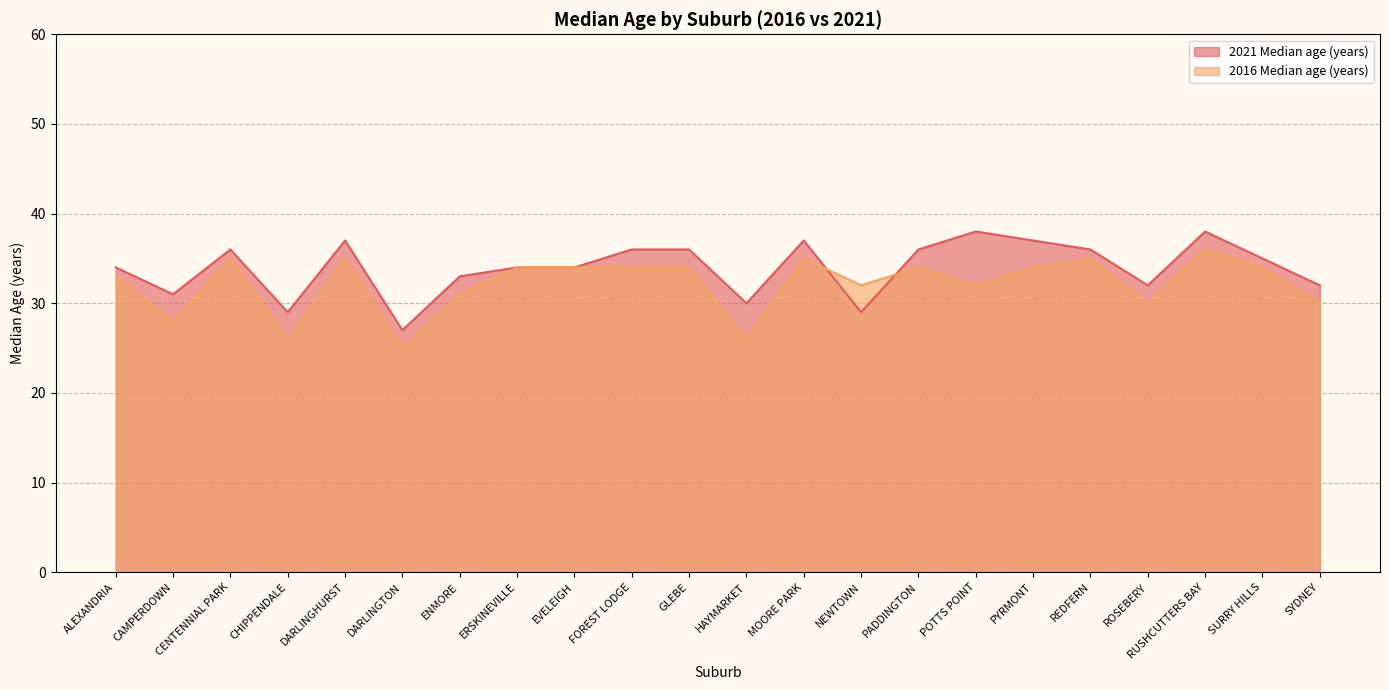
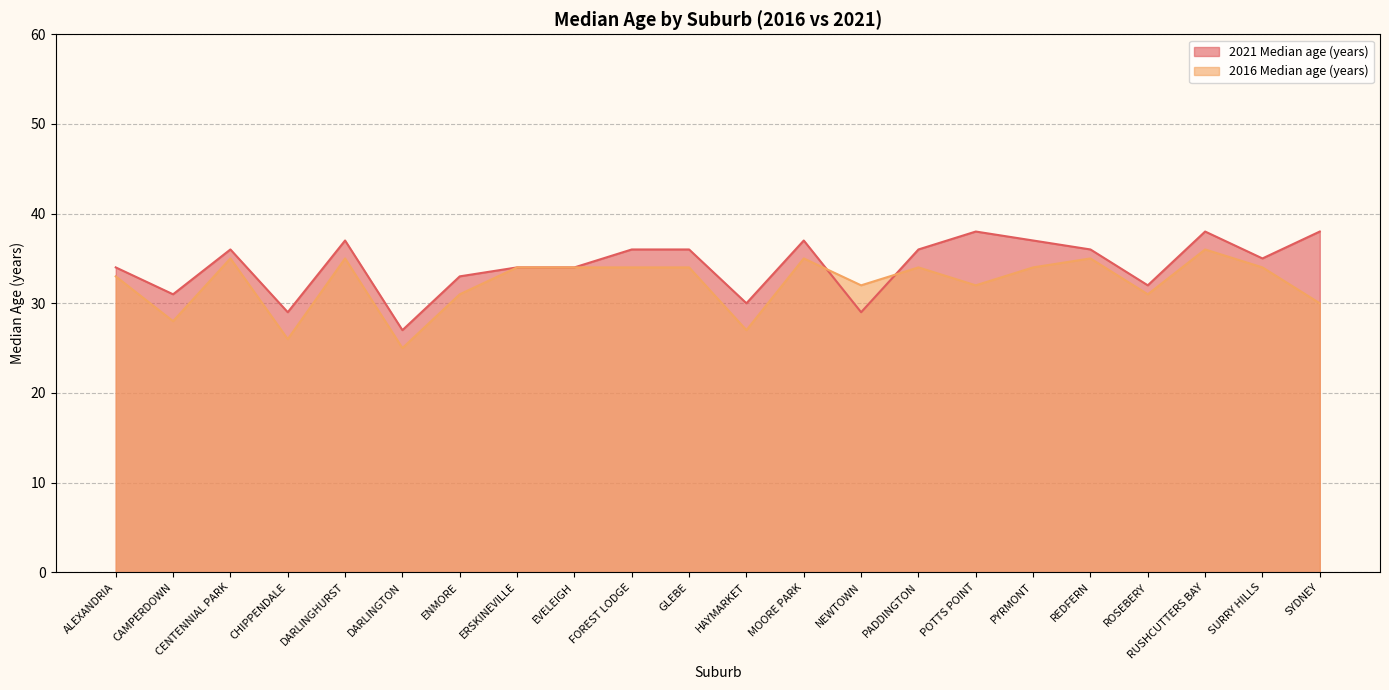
2016 Median age (years), HAYMARKET: 26 -> 27
2016 Median age (years), ROSEBERY: 30 -> 31
2021 Median age (years), SYDNEY: 32 -> 38
